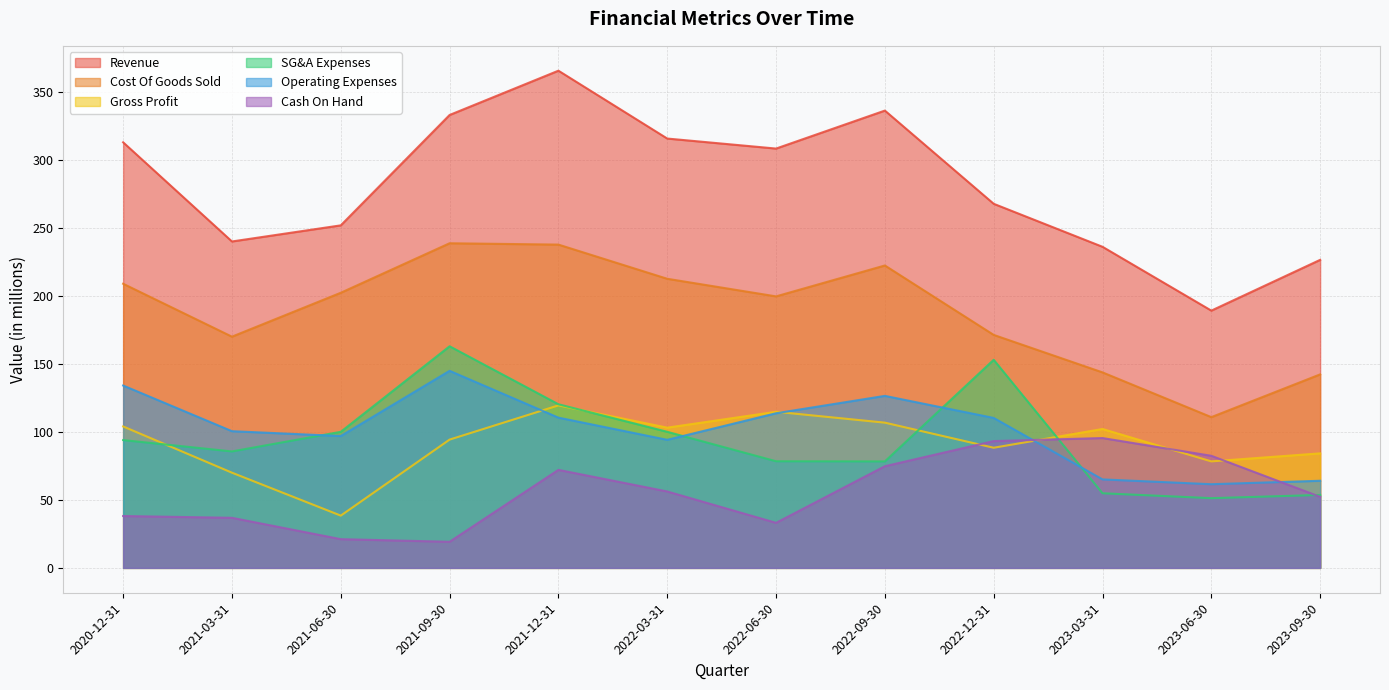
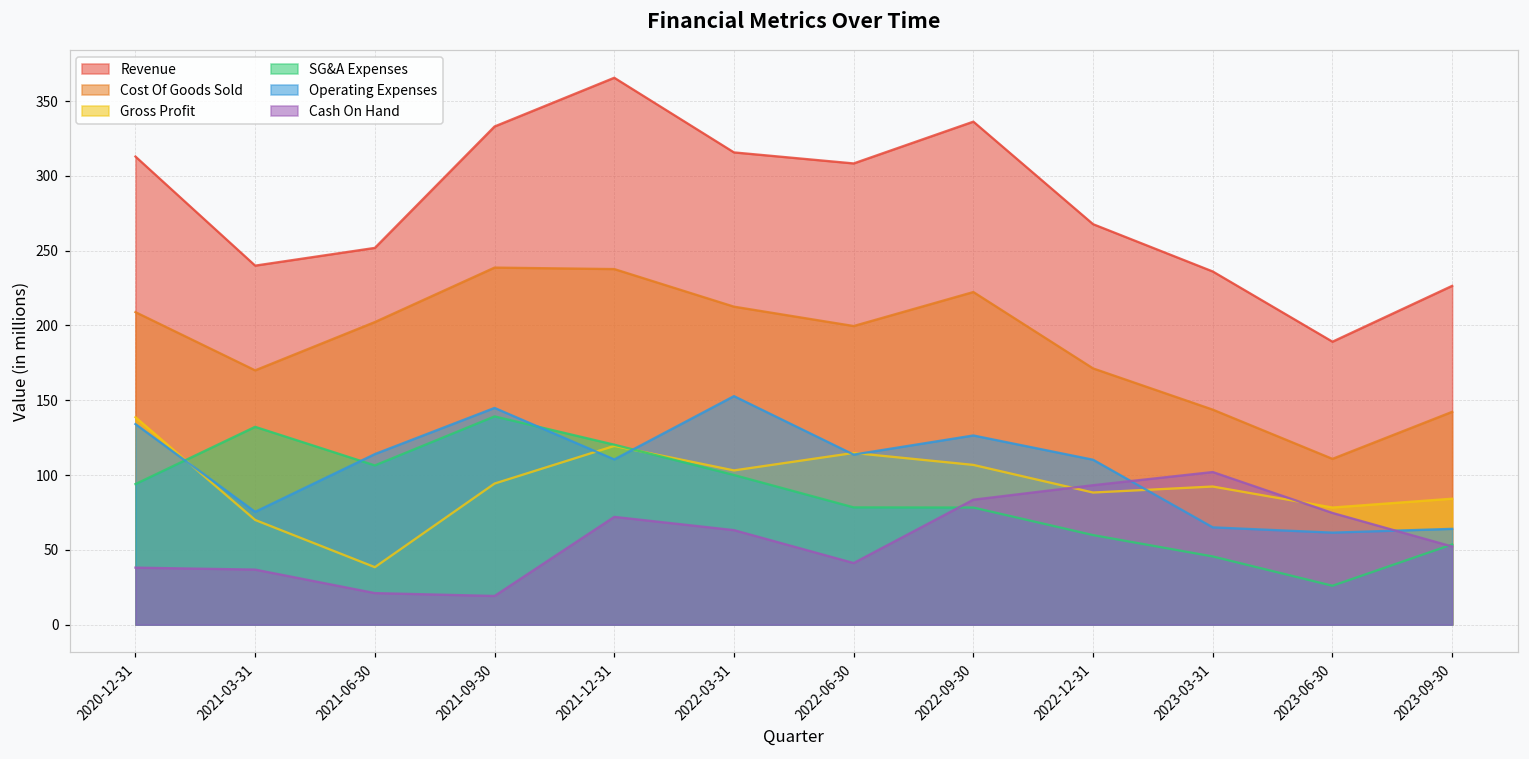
Gross Profit, 2020-12-31: 104 -> 139
SG&A Expenses, 2021-03-31: 86 -> 132
Operating Expenses, 2021-03-31: 101 -> 75
SG&A Expenses, 2021-06-30: 100 -> 106
Operating Expenses, 2021-06-30: 97 -> 114
SG&A Expenses, 2021-09-30: 163 -> 139
Operating Expenses, 2022-03-31: 94 -> 153
Cash On Hand, 2022-03-31: 56 -> 63
Cash On Hand, 2022-06-30: 33 -> 41
Cash On Hand, 2022-09-30: 75 -> 84
SG&A Expenses, 2022-12-31: 153 -> 60
Gross Profit, 2023-03-31: 102 -> 92
SG&A Expenses, 2023-03-31: 55 -> 46
Cash On Hand, 2023-03-31: 95 -> 102
SG&A Expenses, 2023-06-30: 51 -> 26
Cash On Hand, 2023-06-30: 82 -> 75
